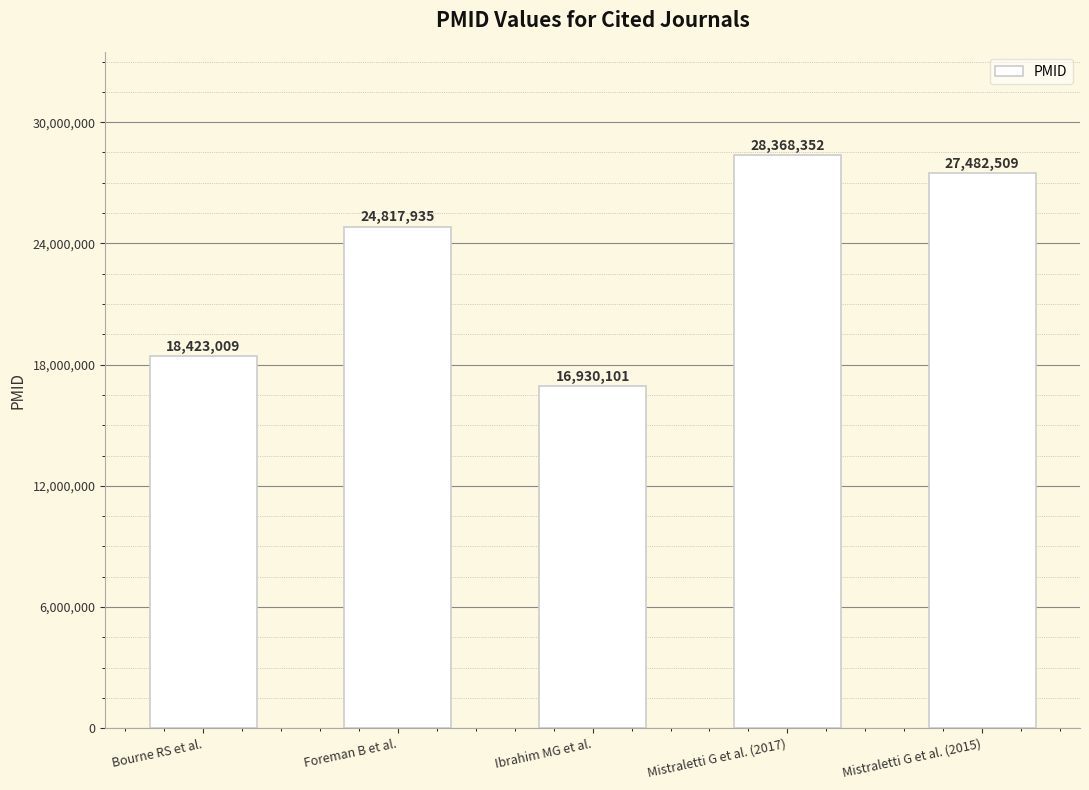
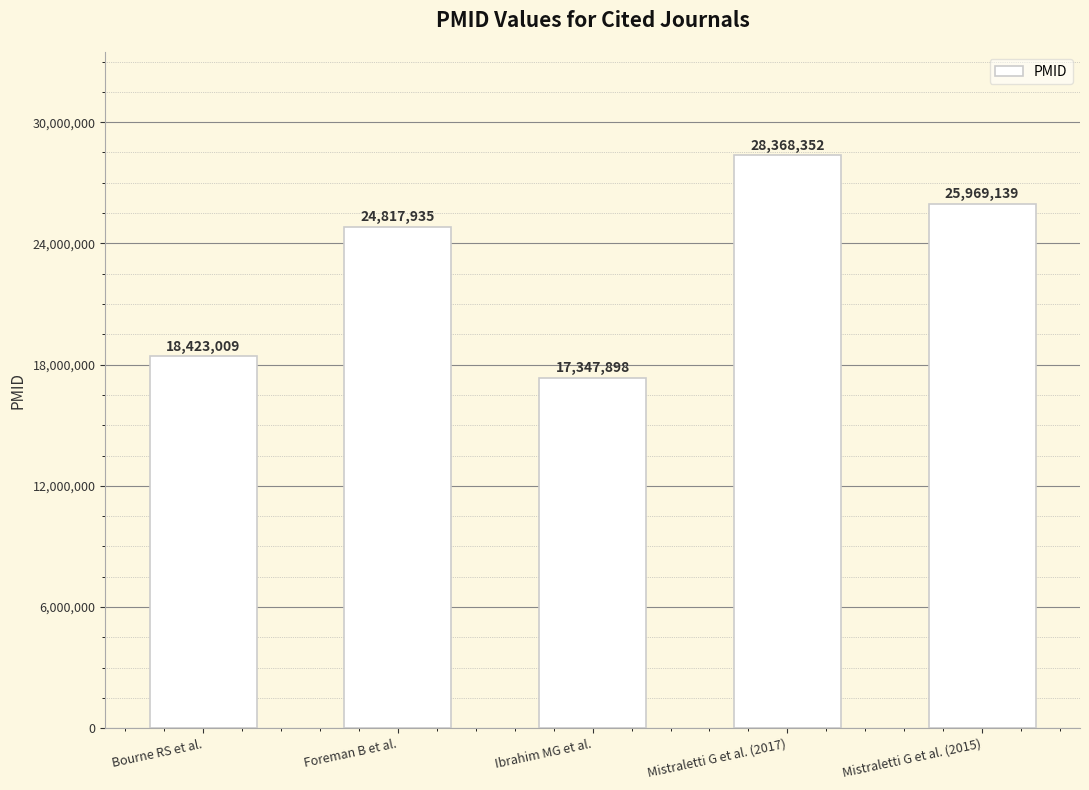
Ibrahim MG et al.: 16,930,101 -> 17,347,898
Mistraletti G et al. (2015): 27,482,509 -> 25,969,139
